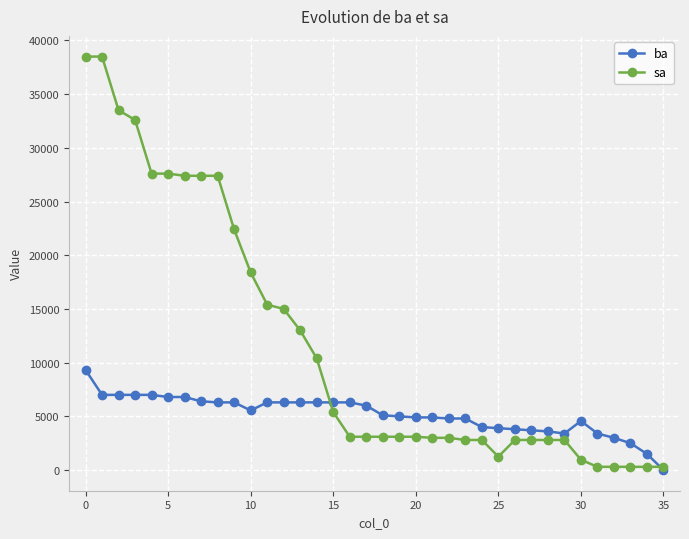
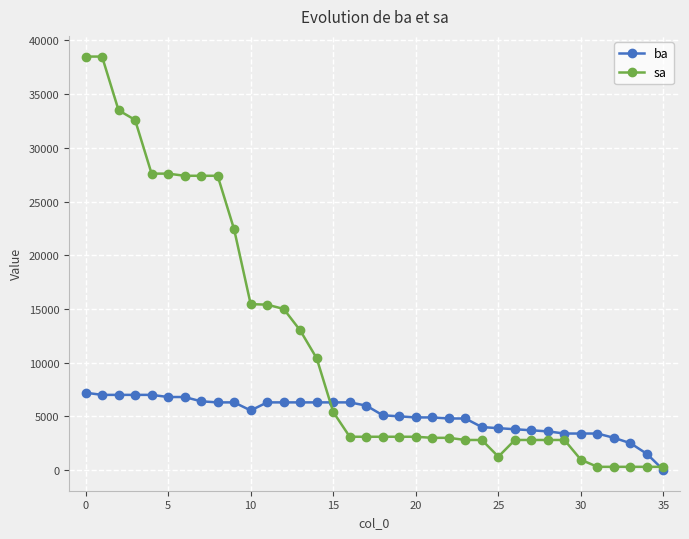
ba, 0: 9300 -> 7200
sa, 10: 18400 -> 15400
ba, 30: 4600 -> 3400
